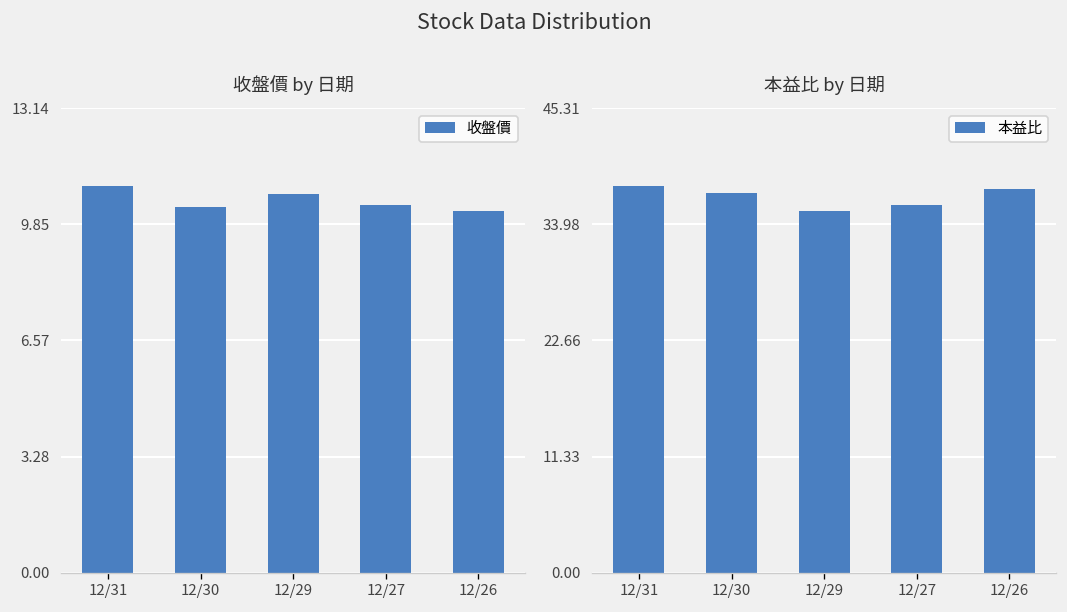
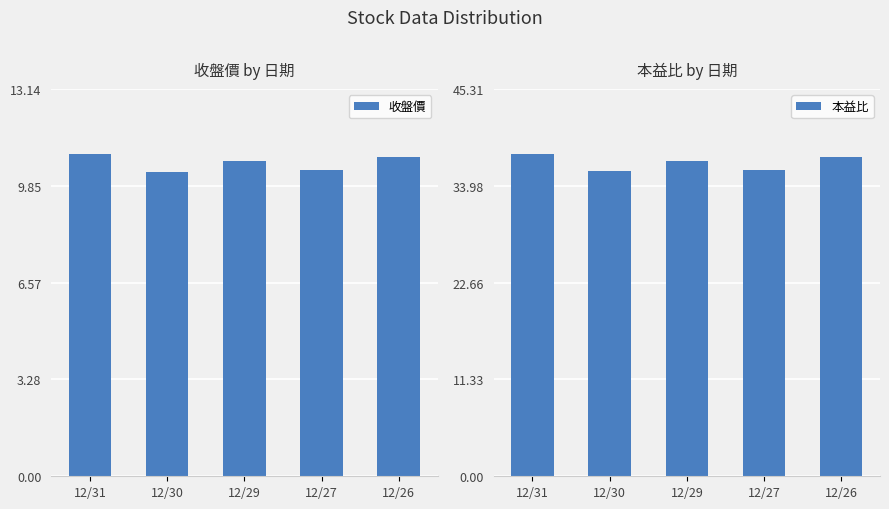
收盤價 by 日期, 12/26: 10.2 -> 10.9
本益比 by 日期, 12/30: 37 -> 36
本益比 by 日期, 12/29: 35 -> 37
